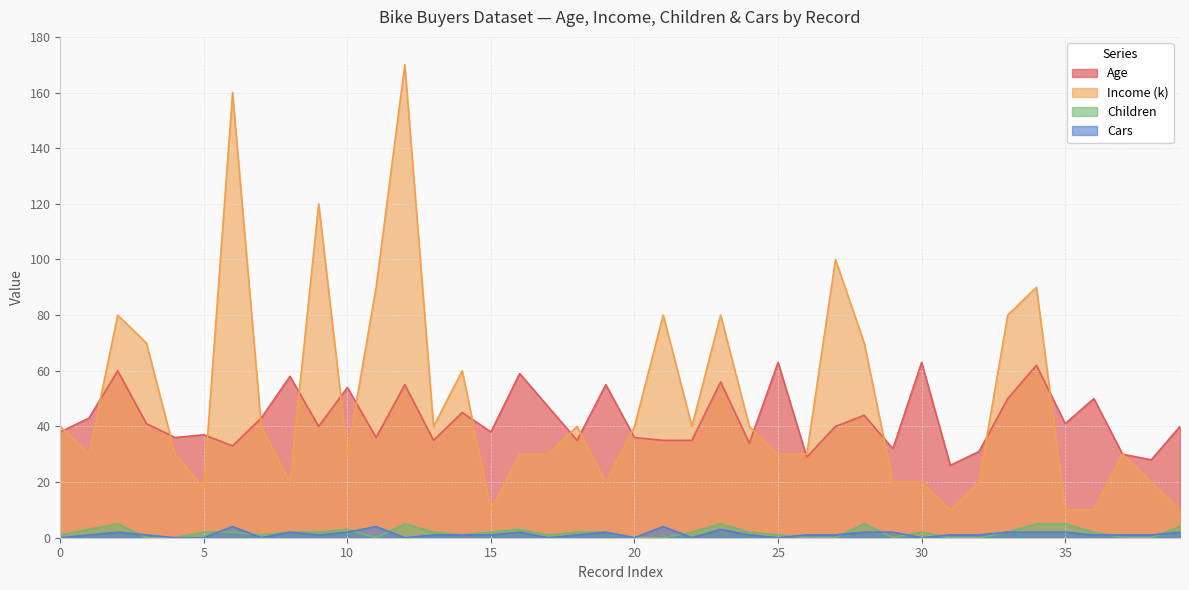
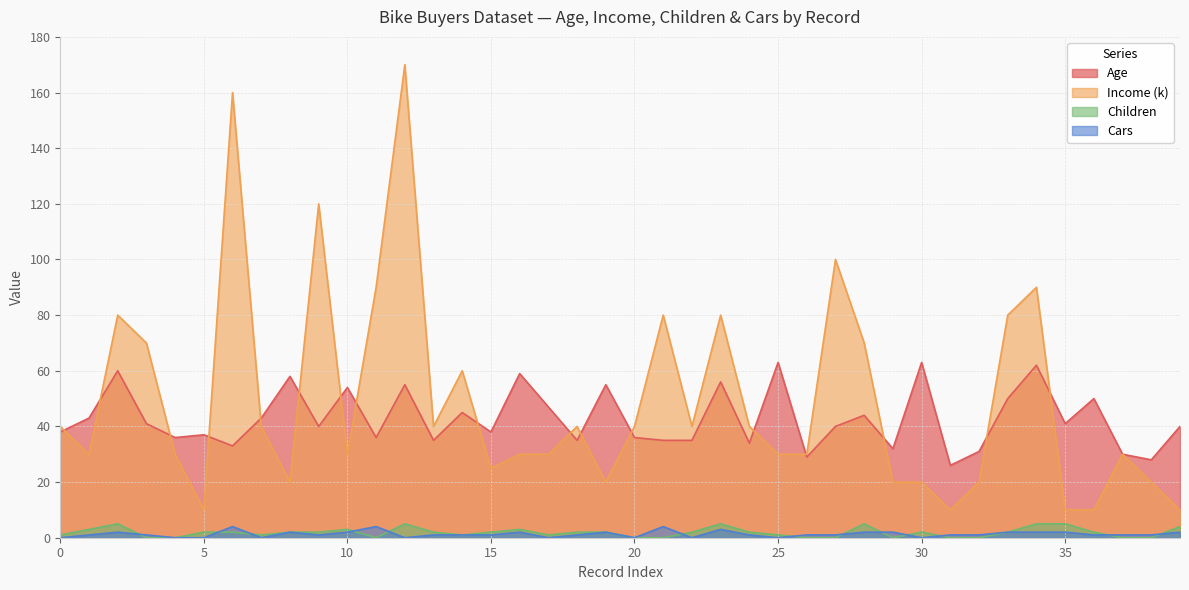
Income (k), 5: 18 -> 10
Income (k), 15: 10 -> 25
